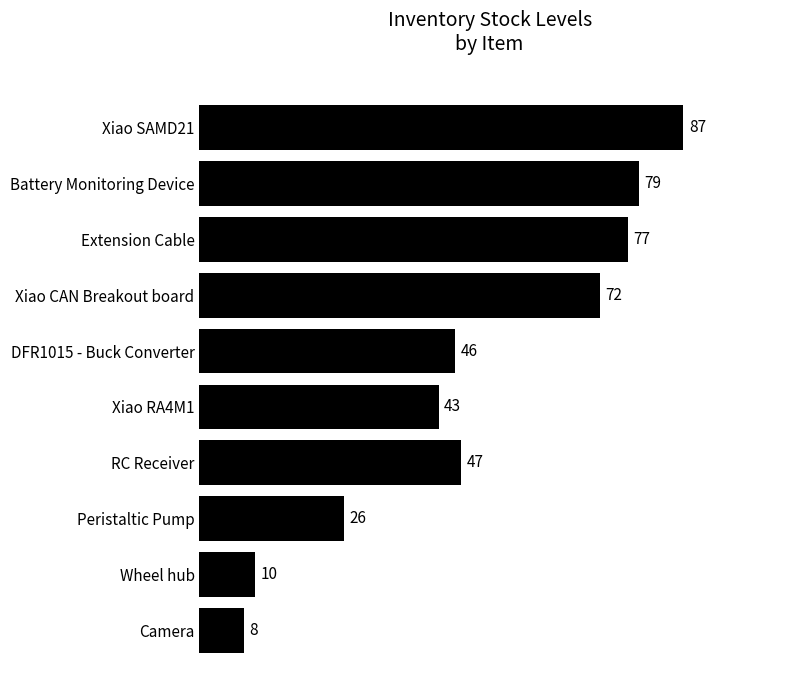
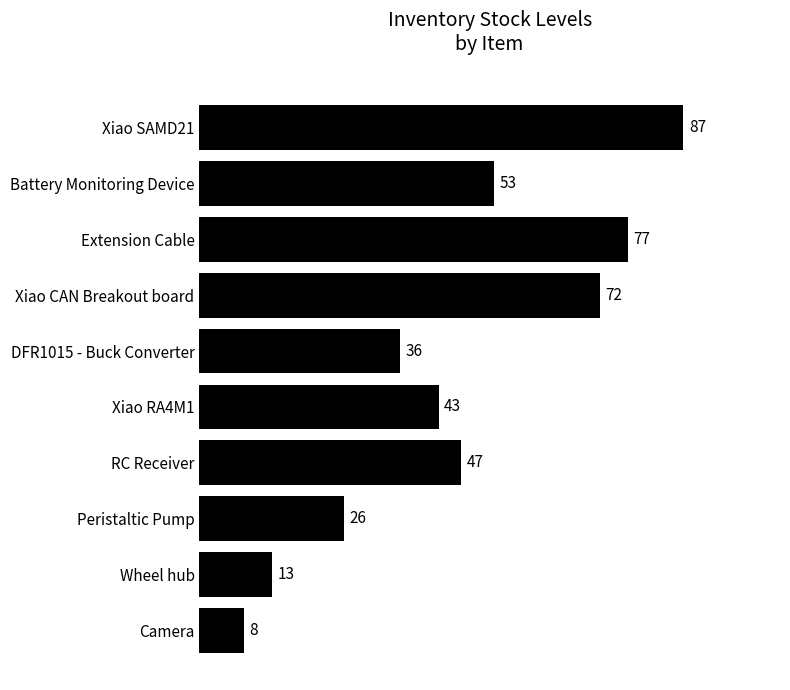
Battery Monitoring Device: 79 -> 53
DFR1015 - Buck Converter: 46 -> 36
Wheel hub: 10 -> 13
